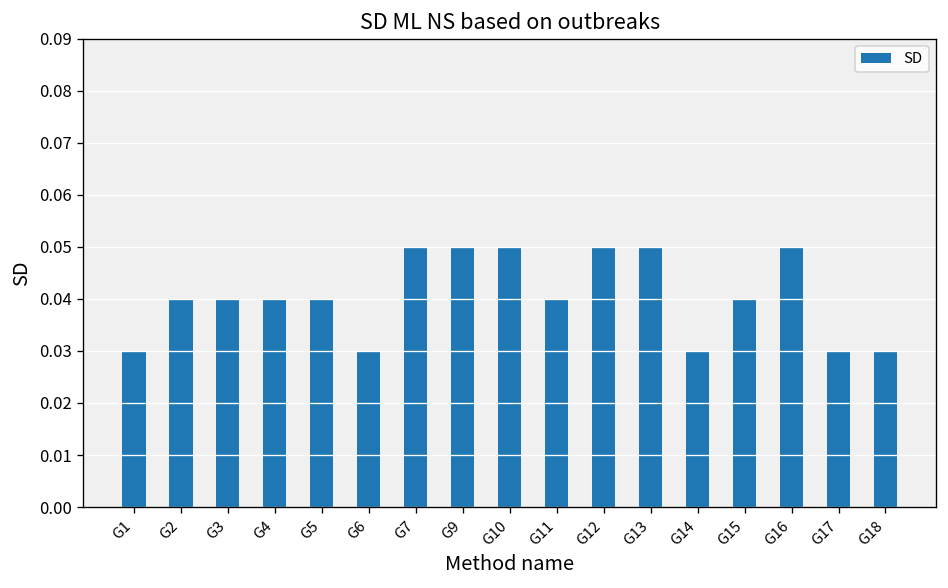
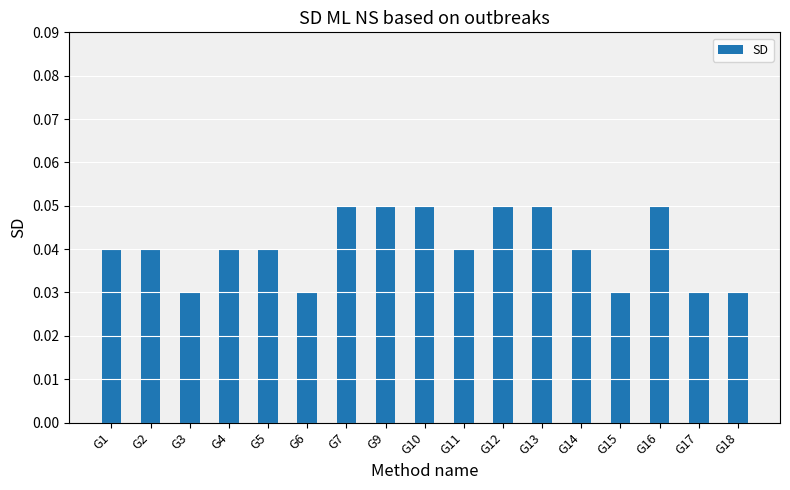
G1: 0.03 -> 0.04
G3: 0.04 -> 0.03
G14: 0.03 -> 0.04
G15: 0.04 -> 0.03
